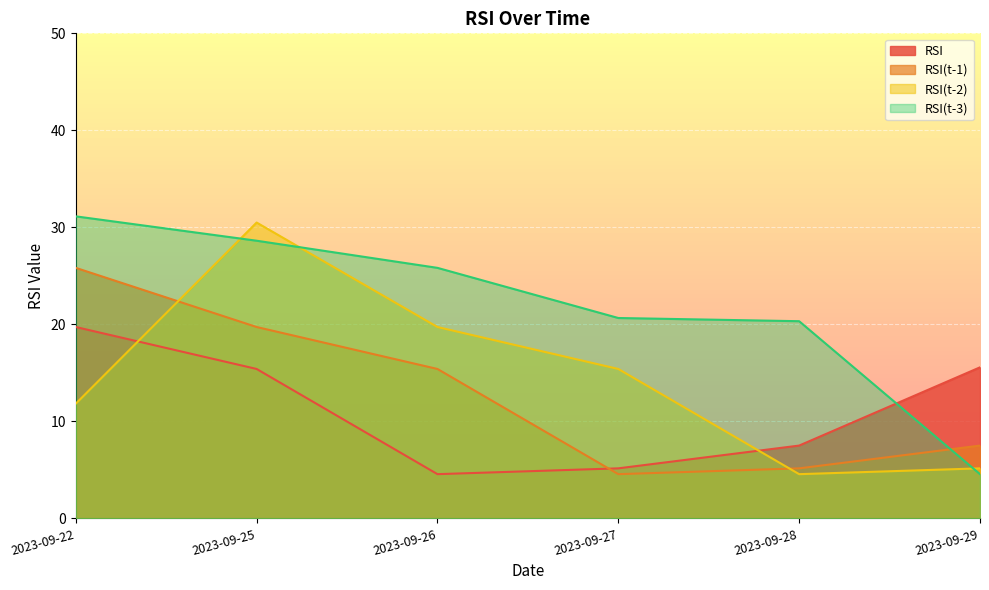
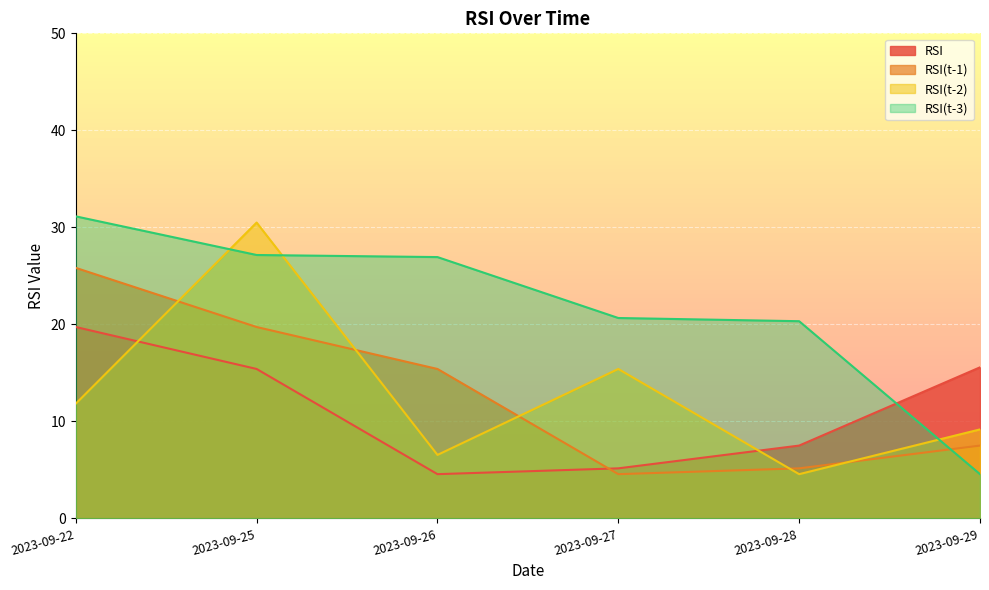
RSI(t-3), 2023-09-25: 29 -> 27
RSI(t-2), 2023-09-26: 20 -> 7
RSI(t-3), 2023-09-26: 26 -> 27
RSI(t-2), 2023-09-29: 5 -> 9
